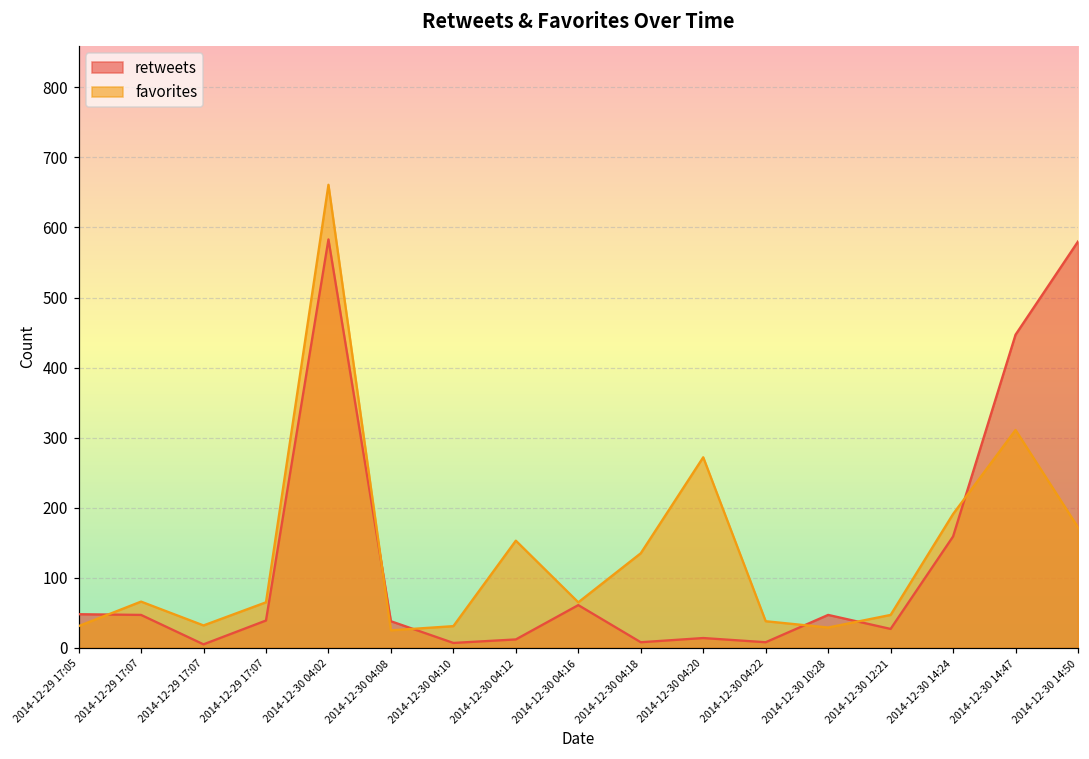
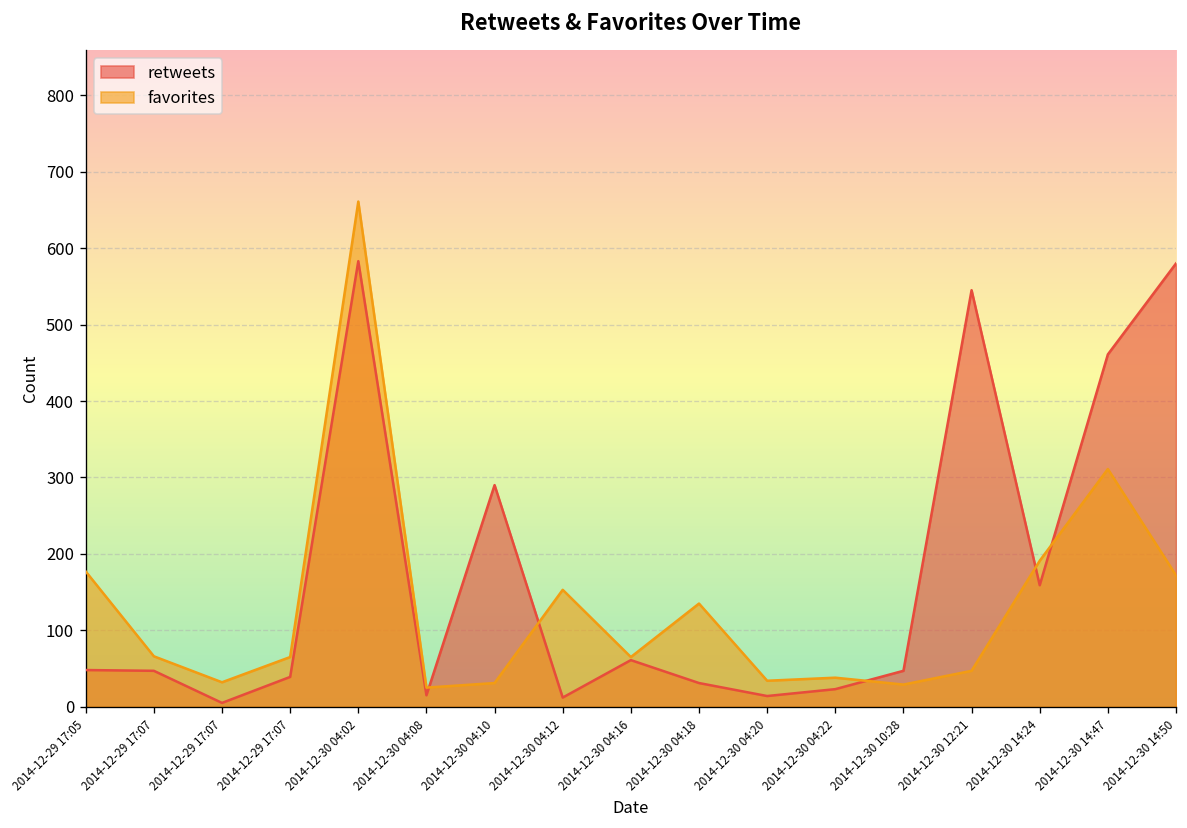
favorites, 2014-12-29 17:05: 30 -> 180
retweets, 2014-12-30 04:08: 40 -> 20
retweets, 2014-12-30 04:10: 10 -> 290
retweets, 2014-12-30 04:18: 10 -> 30
favorites, 2014-12-30 04:20: 270 -> 30
retweets, 2014-12-30 04:22: 10 -> 20
retweets, 2014-12-30 12:21: 30 -> 550
retweets, 2014-12-30 14:47: 450 -> 460
